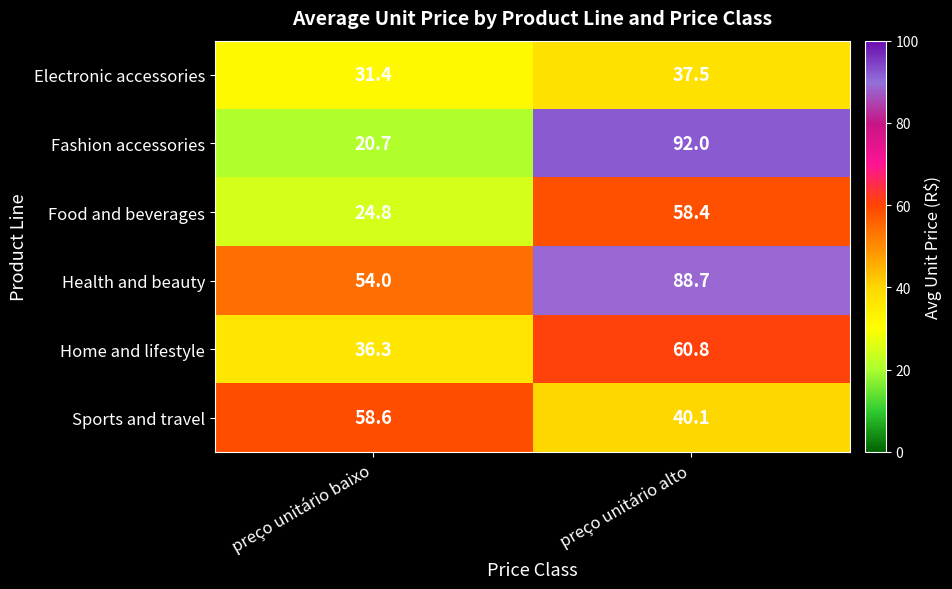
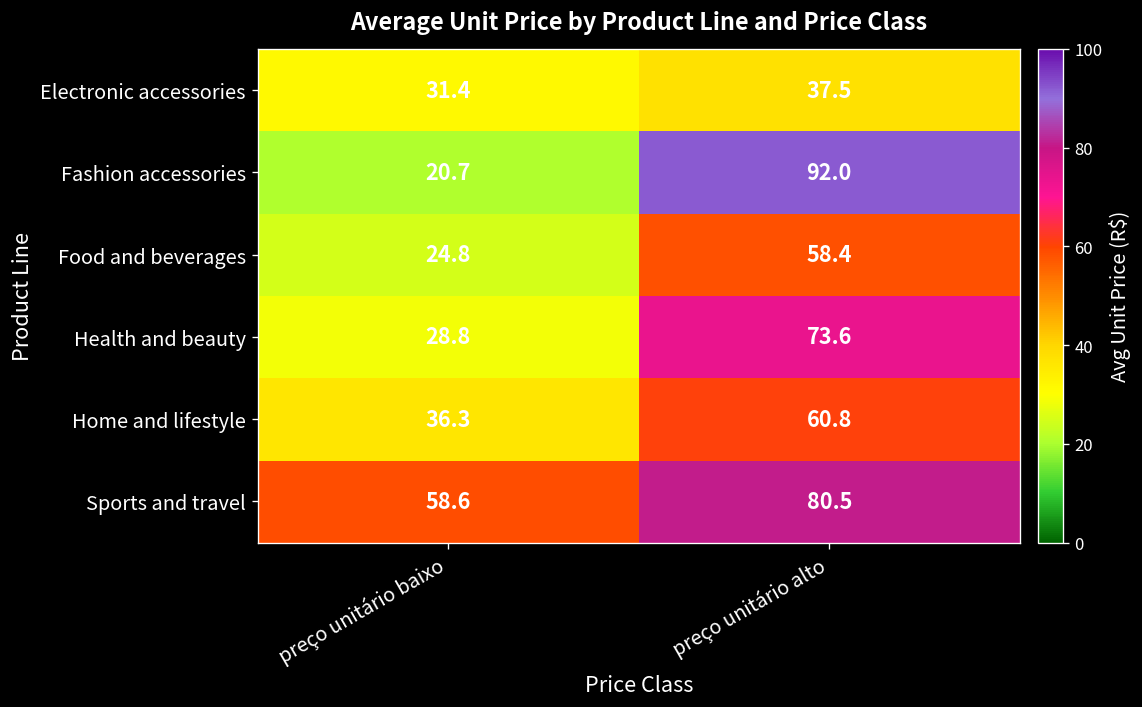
Health and beauty, preço unitário baixo: 54.0 -> 28.8
Health and beauty, preço unitário alto: 88.7 -> 73.6
Sports and travel, preço unitário alto: 40.1 -> 80.5
